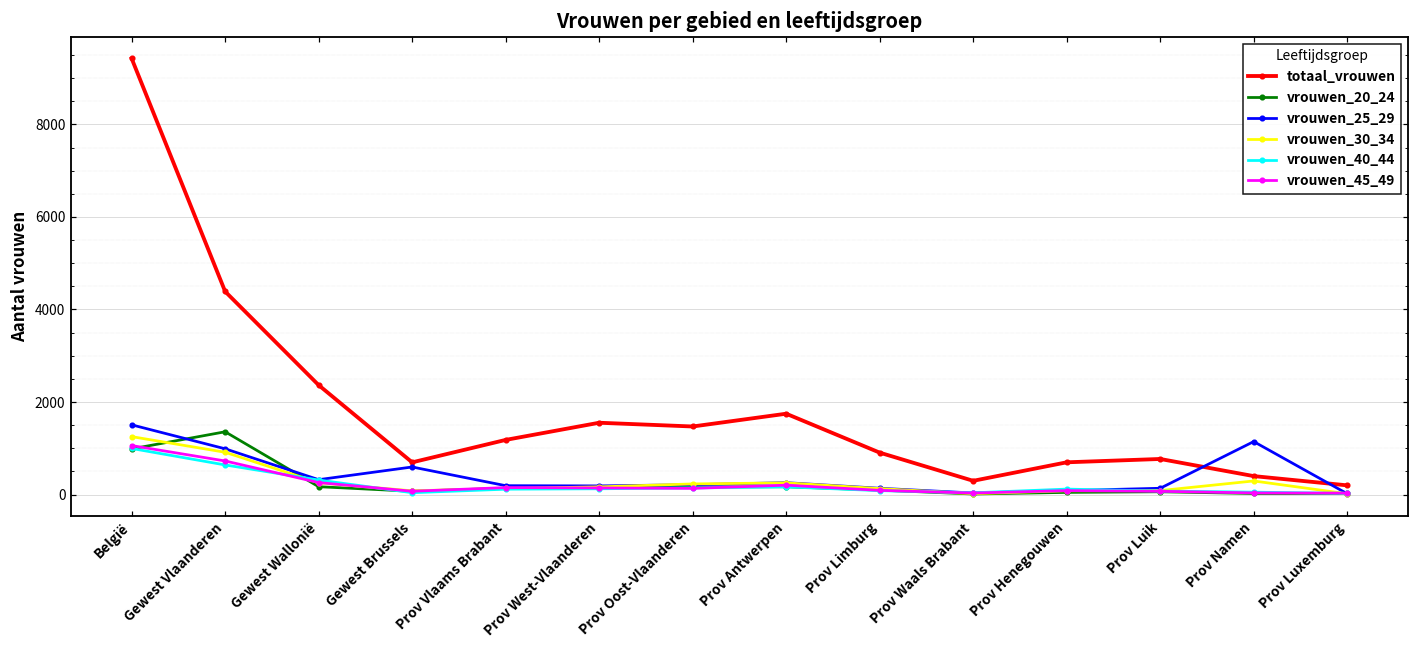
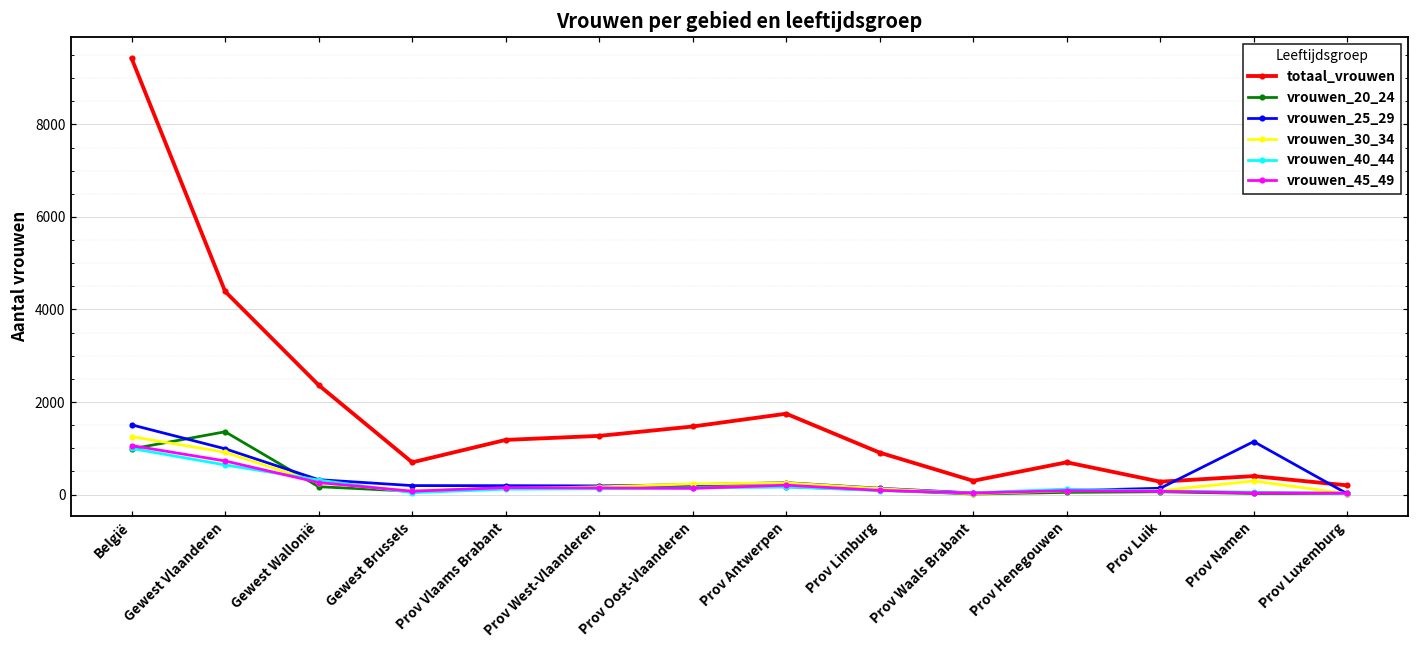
vrouwen_25_29, Gewest Brussels: 600 -> 200
totaal_vrouwen, Prov West-Vlaanderen: 1600 -> 1300
totaal_vrouwen, Prov Luik: 800 -> 300
